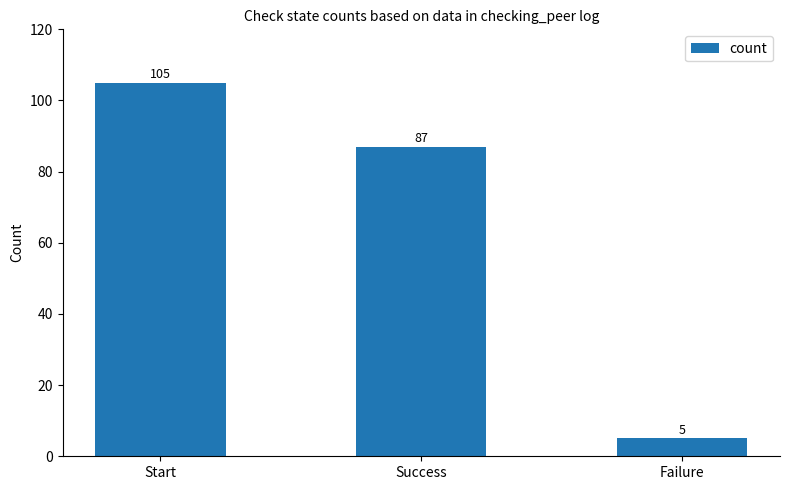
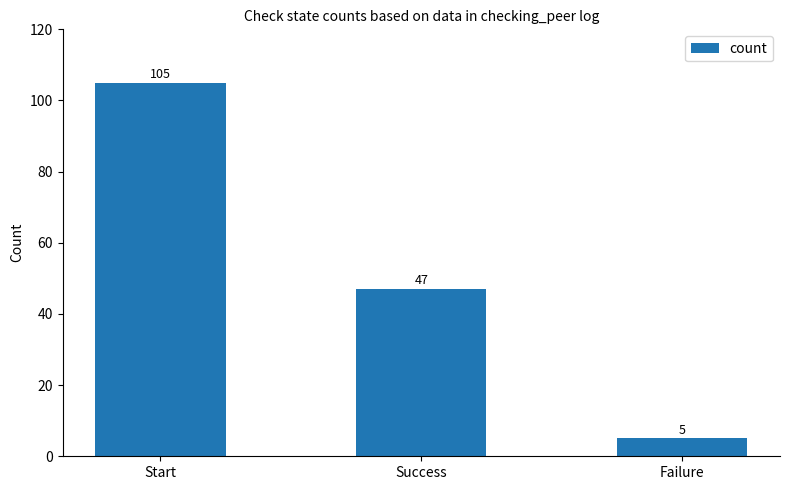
Success: 87 -> 47
